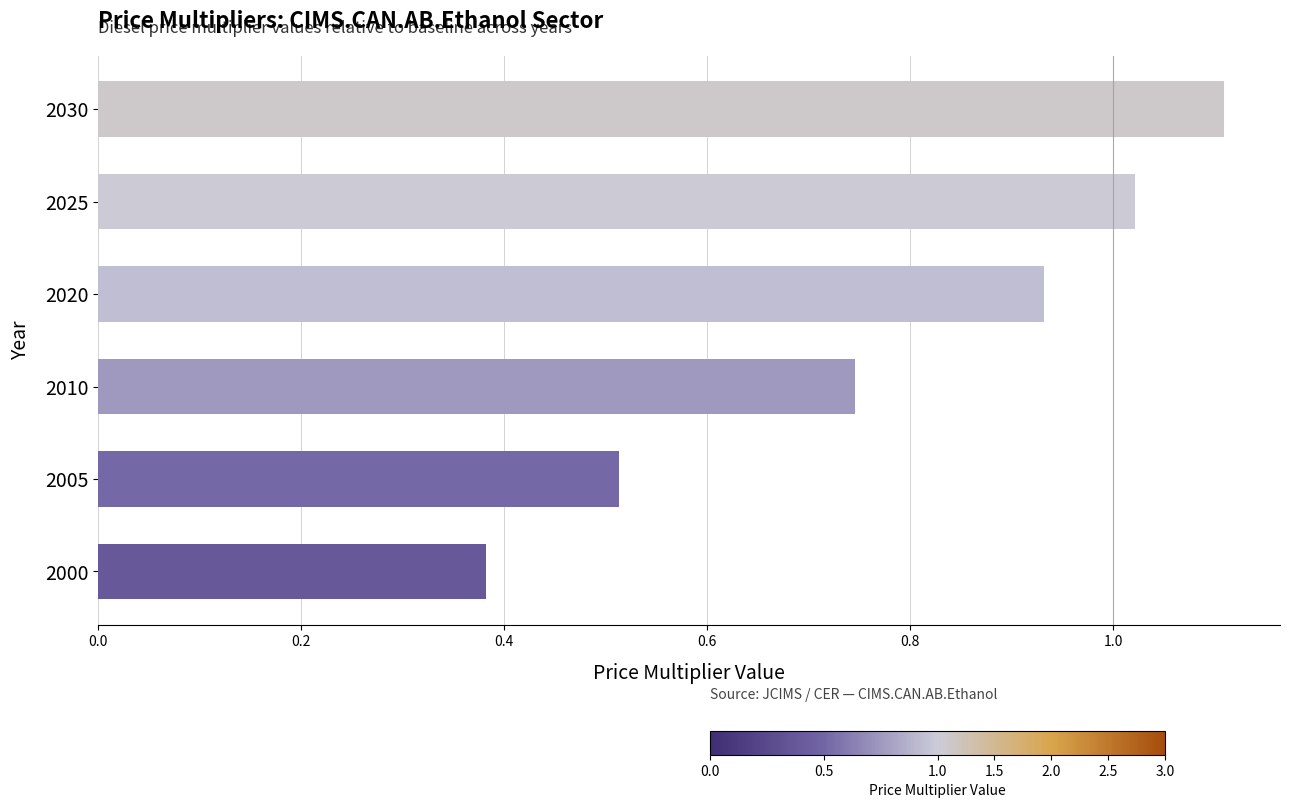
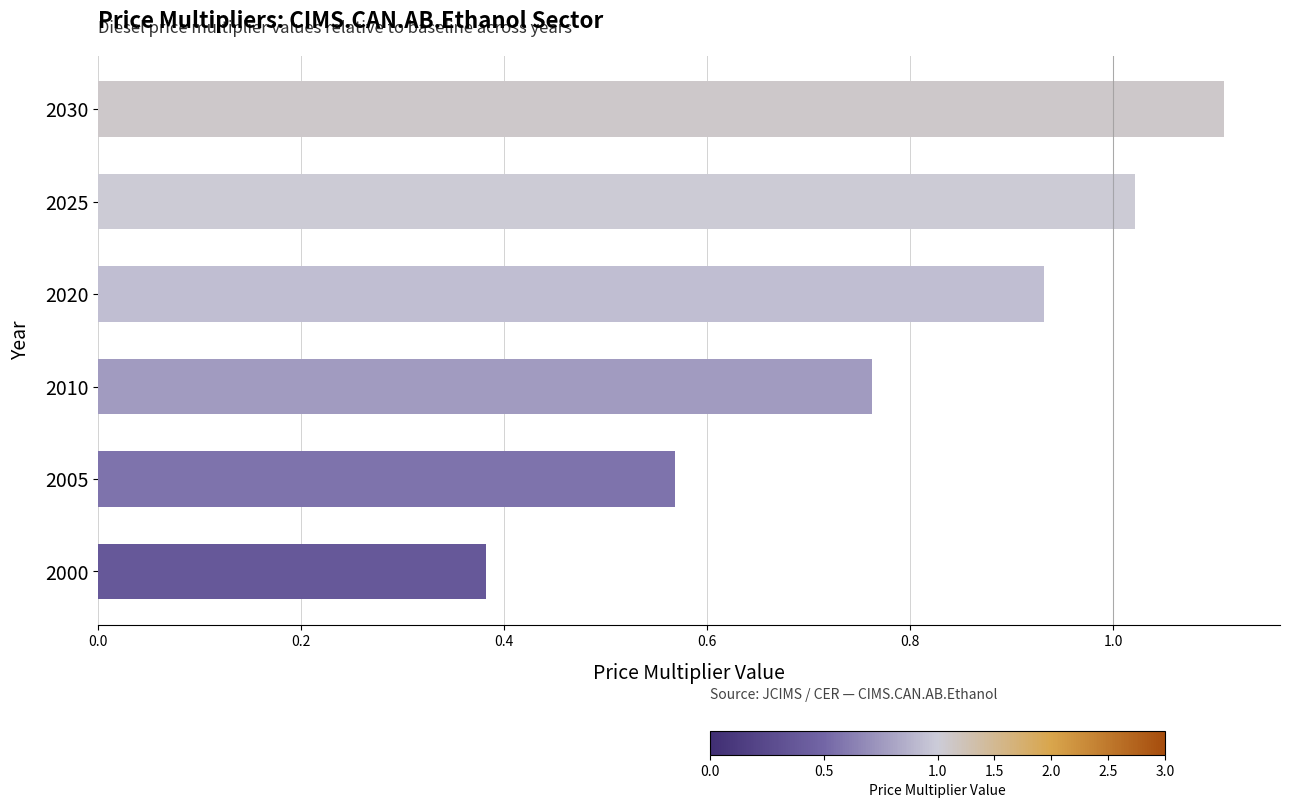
2010: 0.745 -> 0.762
2005: 0.514 -> 0.568
